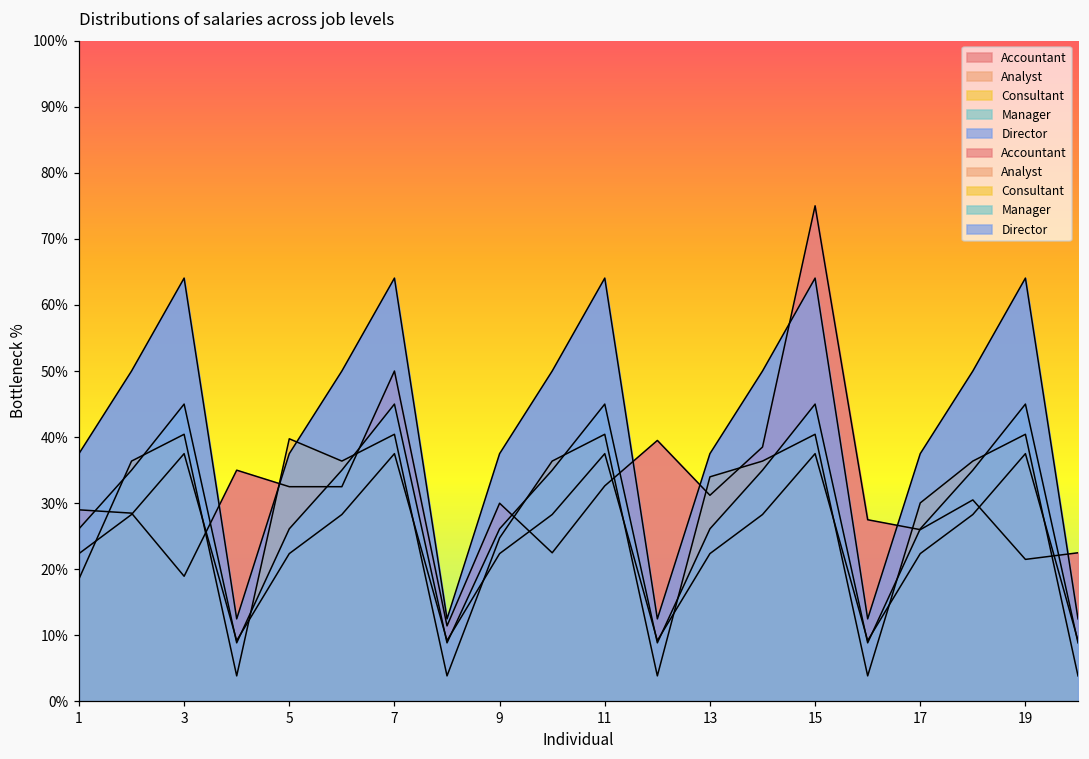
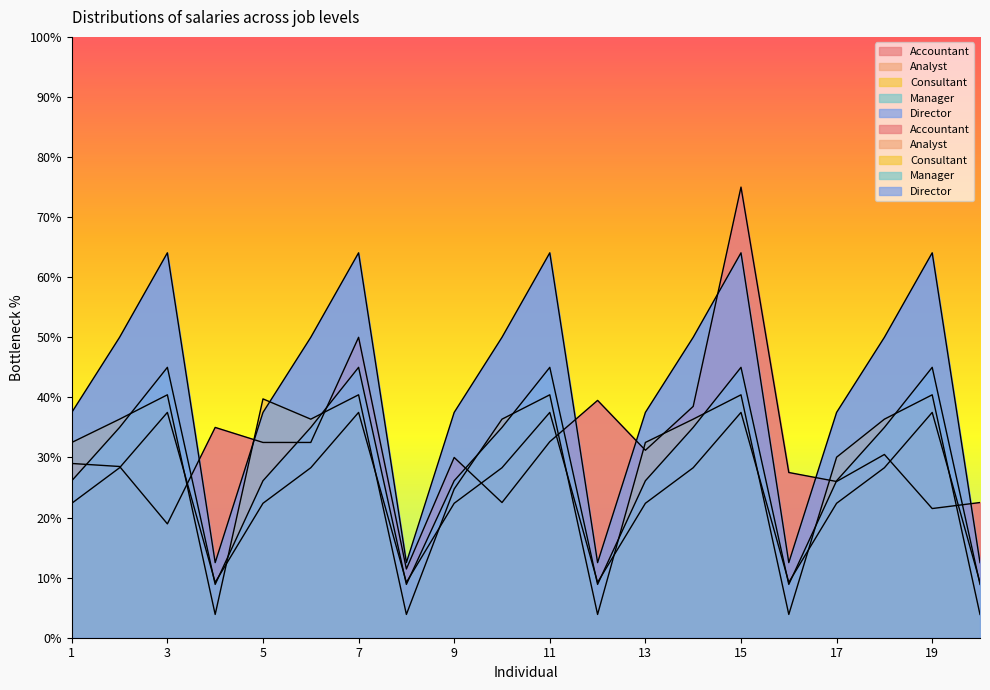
Consultant, 1: 19% -> 33%
Consultant, 13: 34% -> 33%
